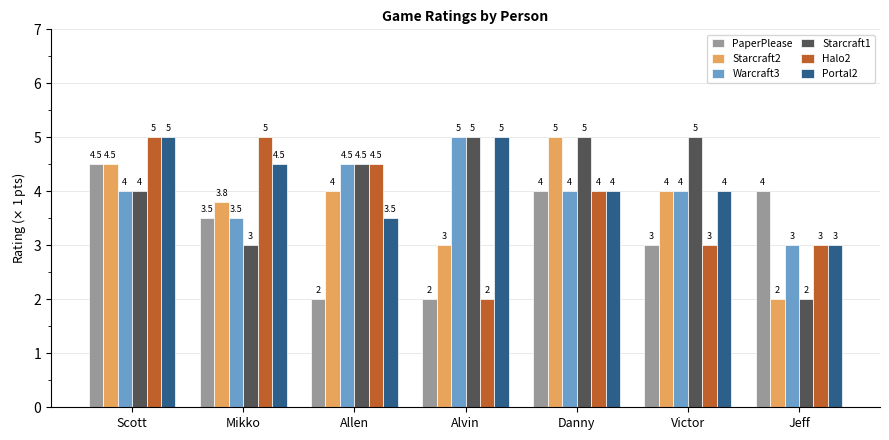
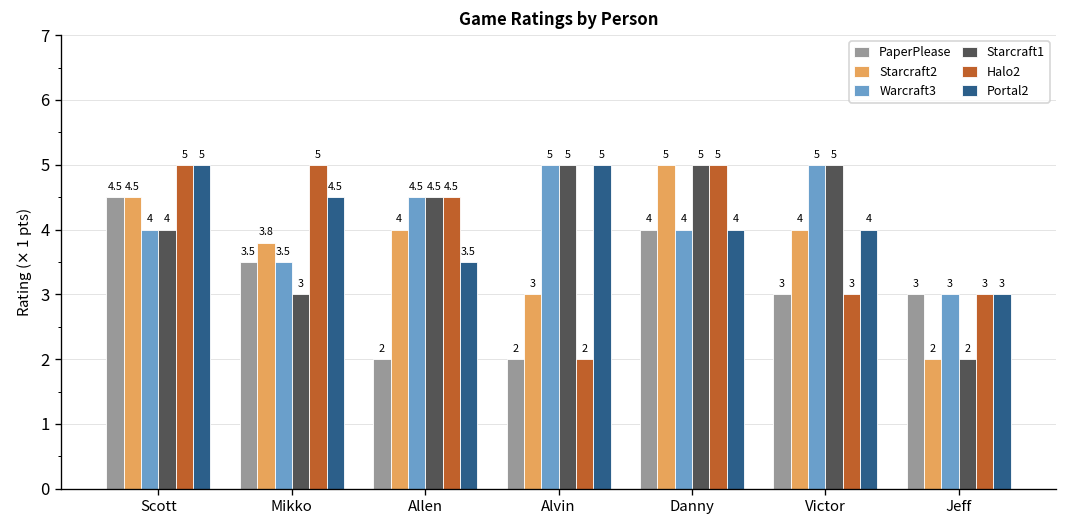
Halo2, Danny: 4 -> 5
Warcraft3, Victor: 4 -> 5
PaperPlease, Jeff: 4 -> 3
